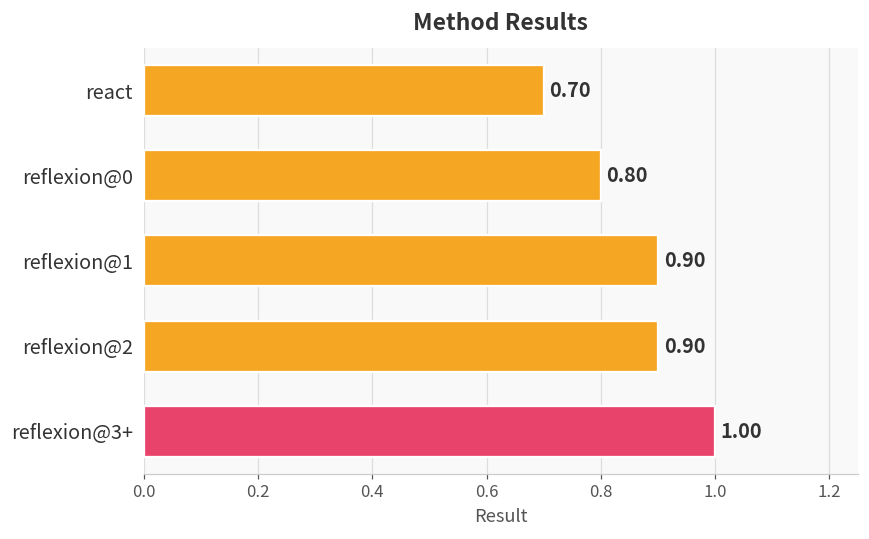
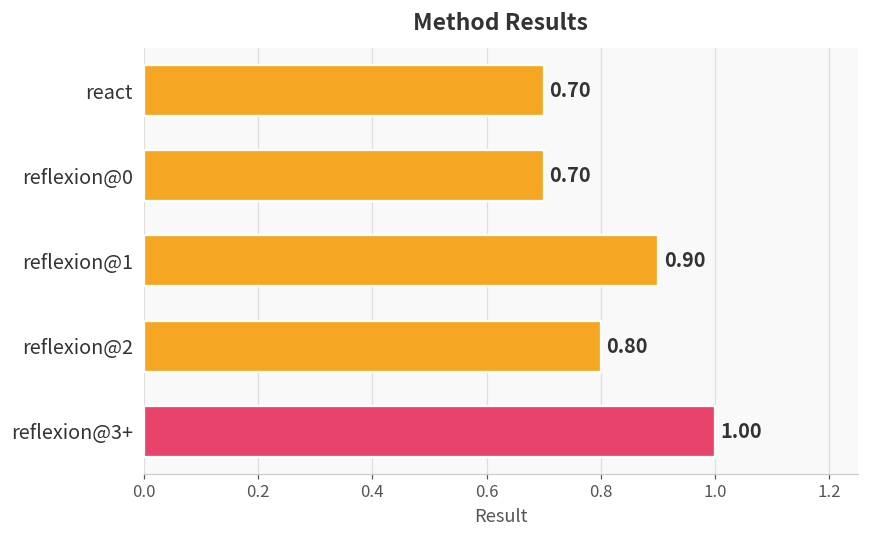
reflexion@0: 0.80 -> 0.70
reflexion@2: 0.90 -> 0.80
